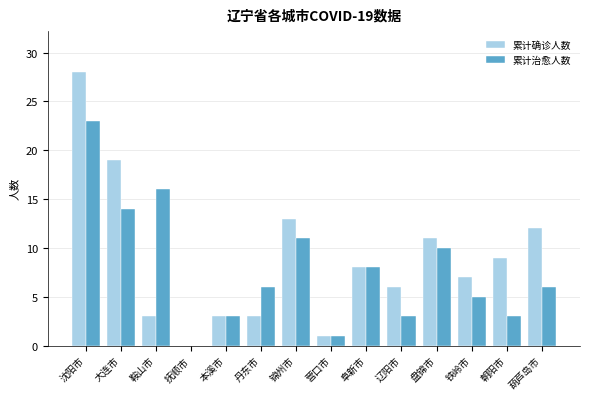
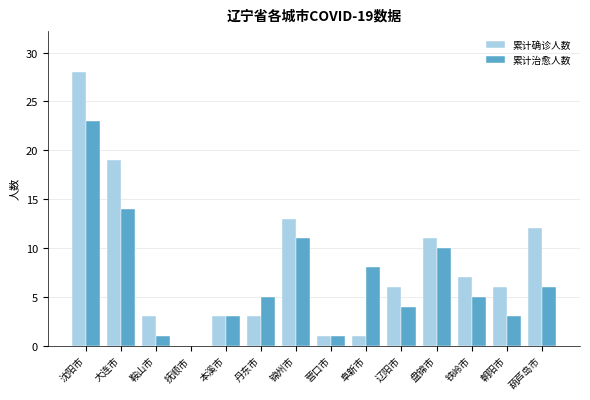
累计治愈人数, 鞍山市: 16 -> 1
累计治愈人数, 丹东市: 6 -> 5
累计确诊人数, 阜新市: 8 -> 1
累计治愈人数, 辽阳市: 3 -> 4
累计确诊人数, 朝阳市: 9 -> 6
